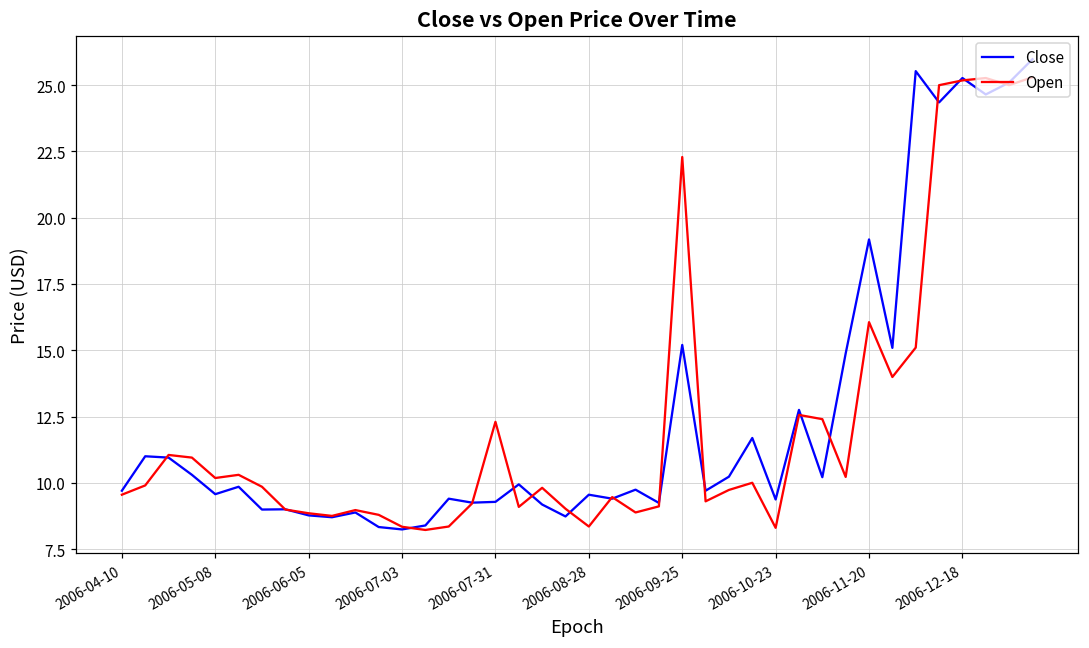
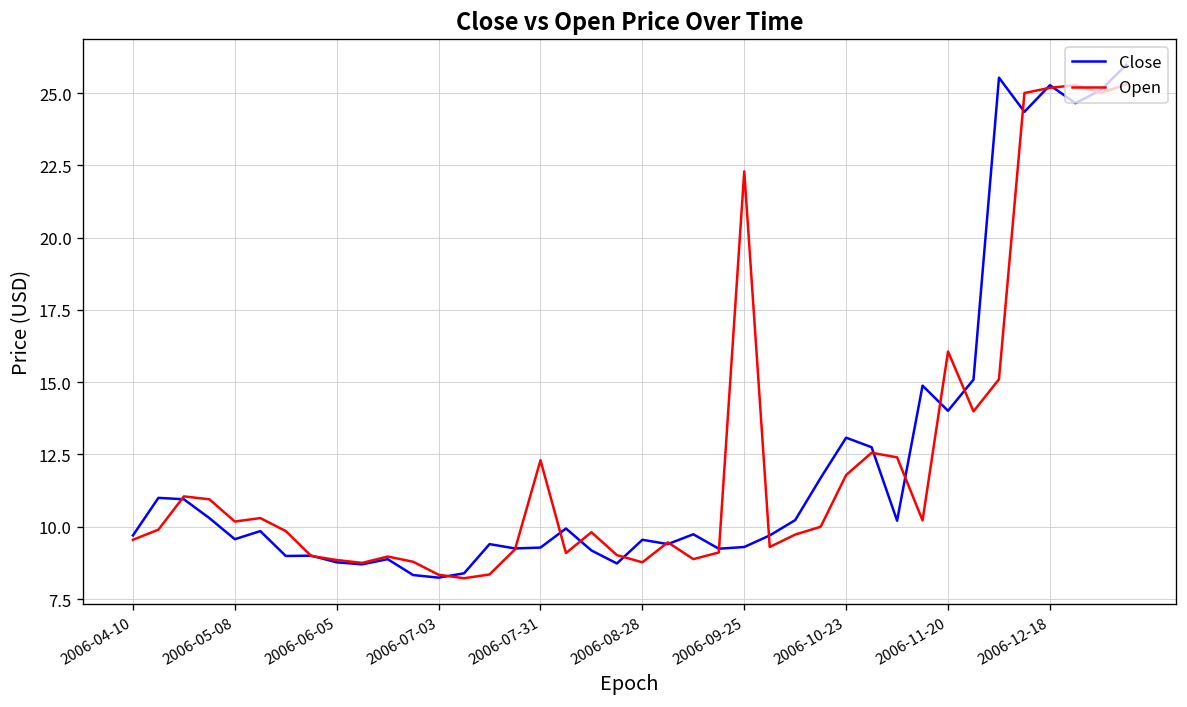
Open, 2006-08-28: 8.4 -> 8.8
Close, 2006-09-25: 15.2 -> 9.3
Close, 2006-10-23: 9.4 -> 13.1
Open, 2006-10-23: 8.3 -> 11.8
Close, 2006-11-20: 19.2 -> 14.0
